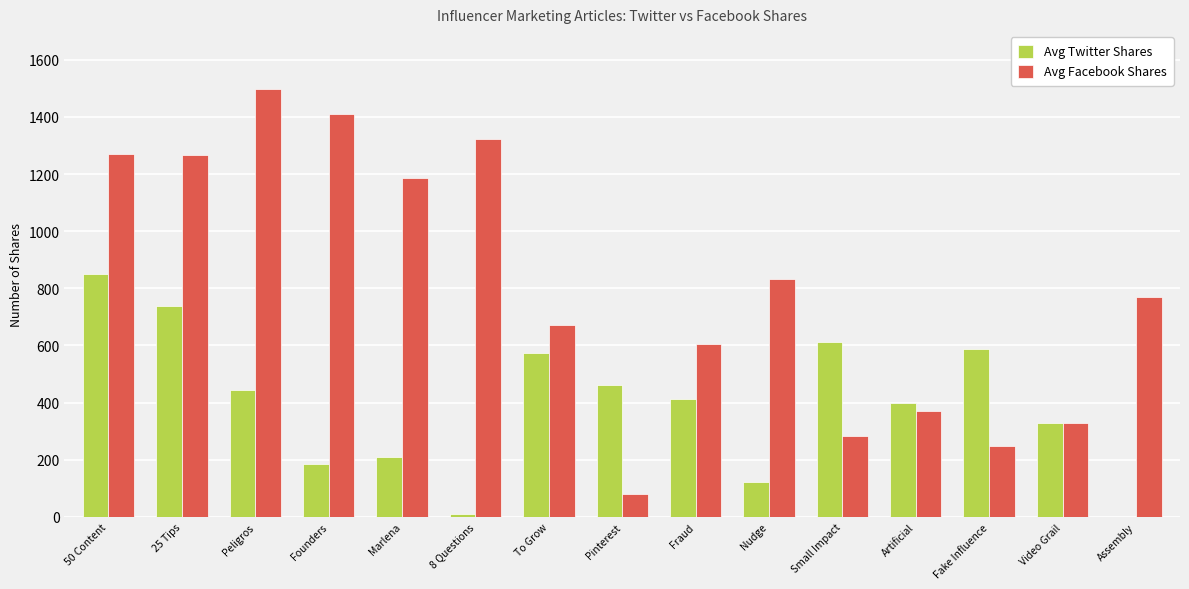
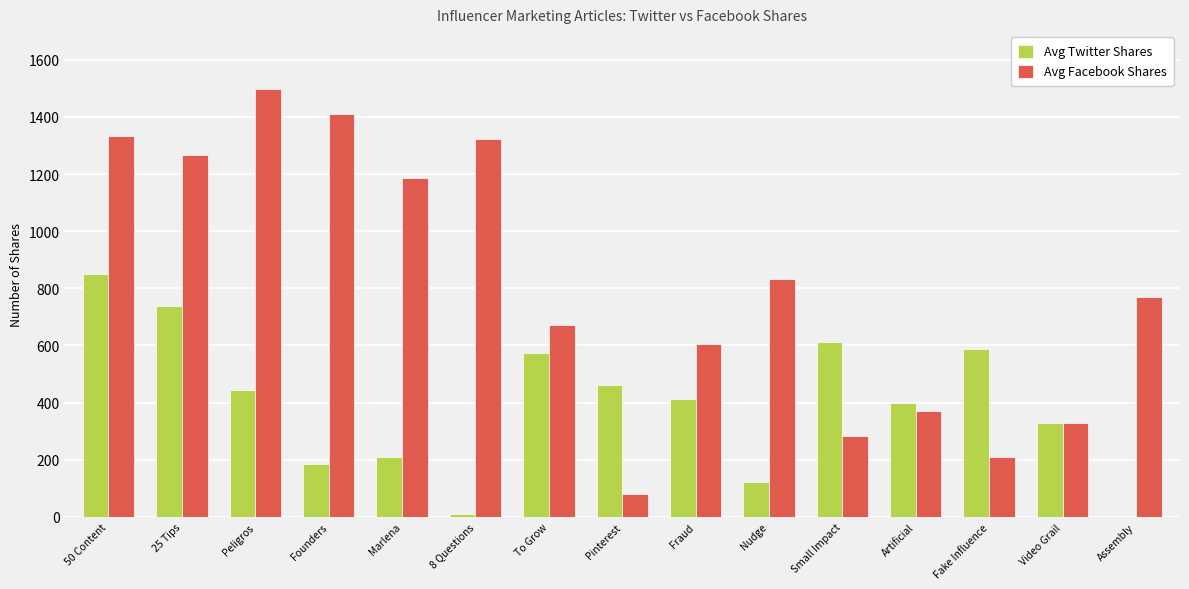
Avg Facebook Shares, 50 Content: 1270 -> 1330
Avg Facebook Shares, Fake Influence: 250 -> 210
